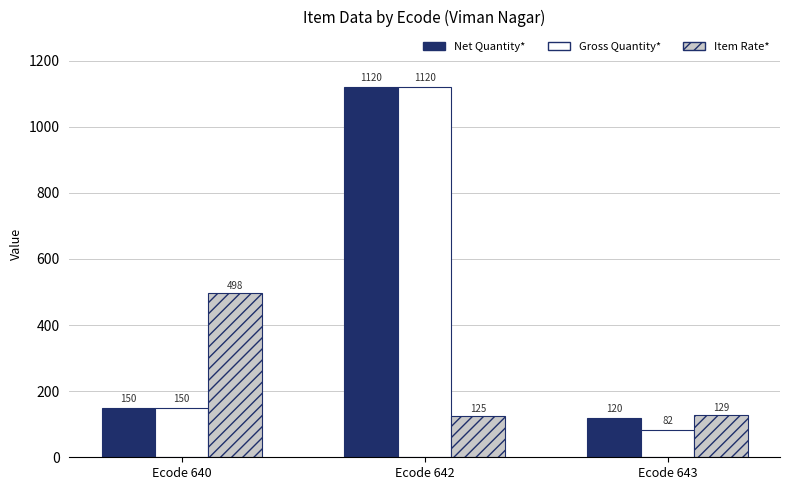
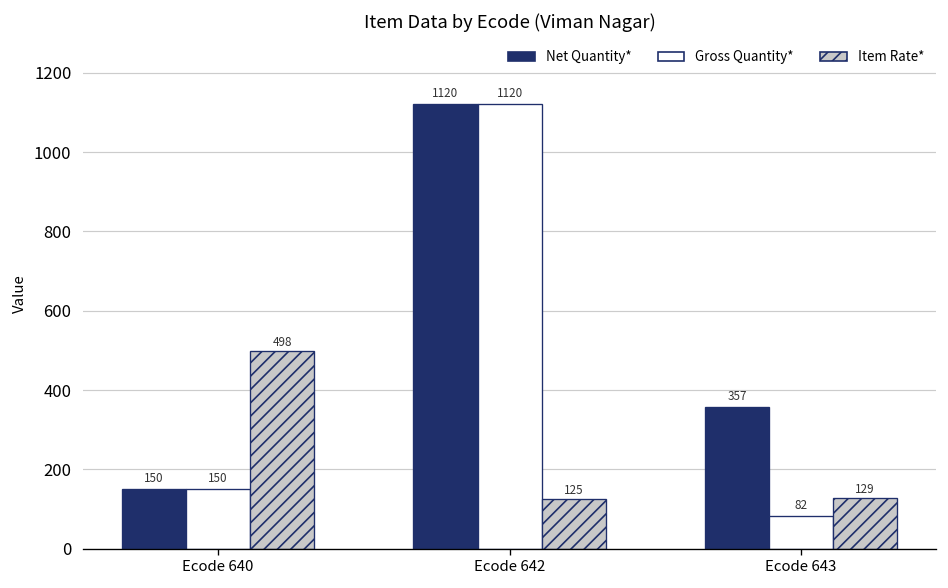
Net Quantity*, Ecode 643: 120 -> 357
